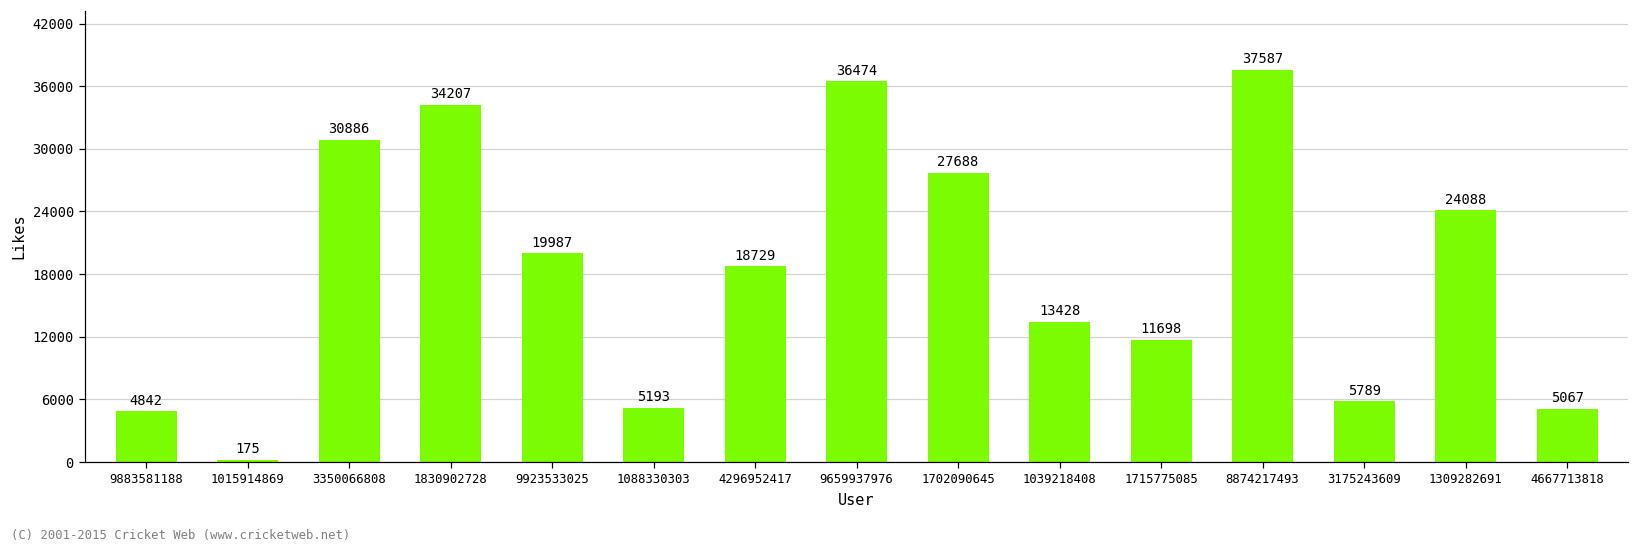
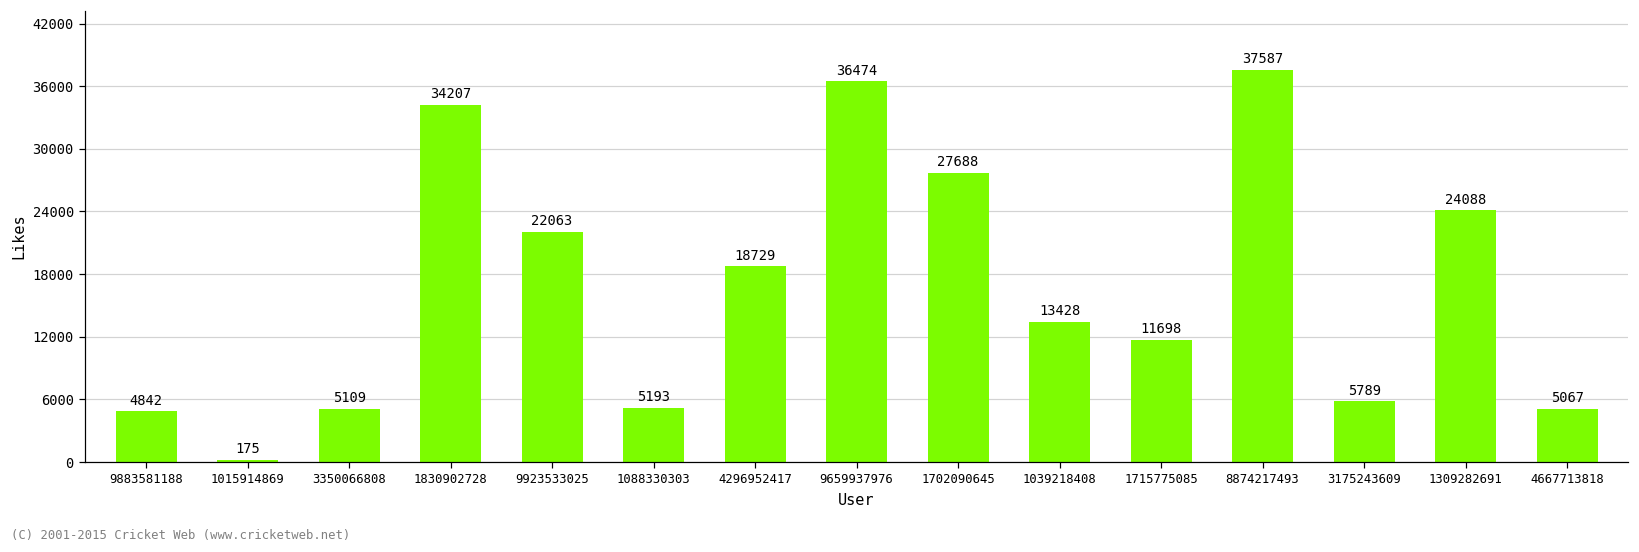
3350066808: 30886 -> 5109
9923533025: 19987 -> 22063
